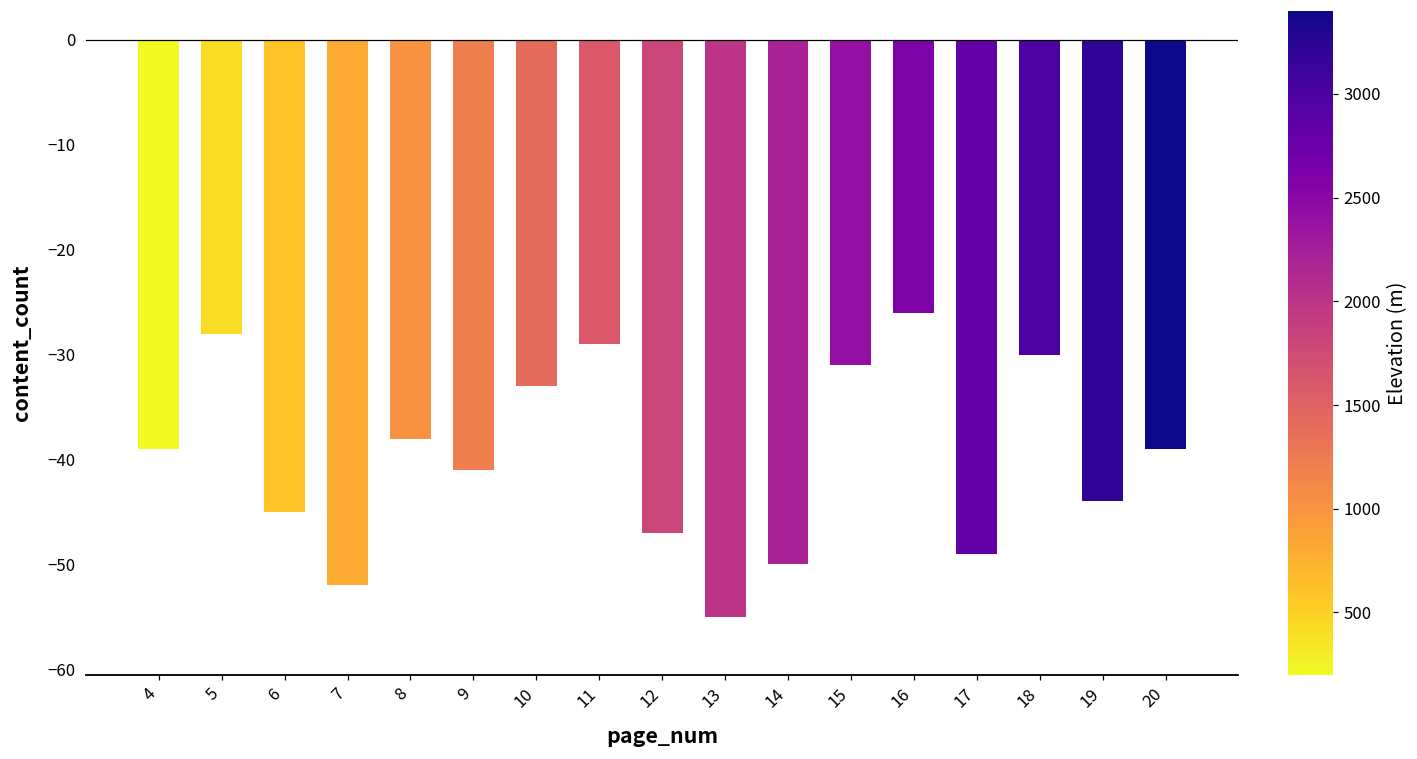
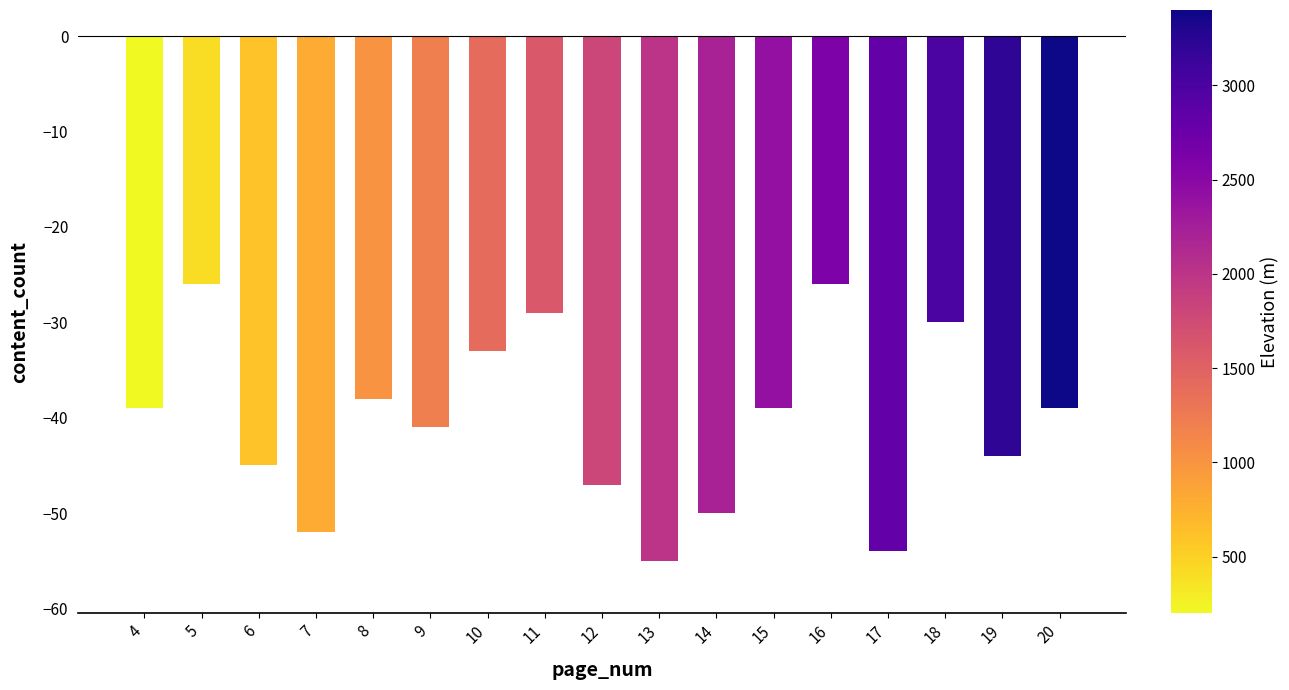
5: -28 -> -26
15: -31 -> -39
17: -49 -> -54
